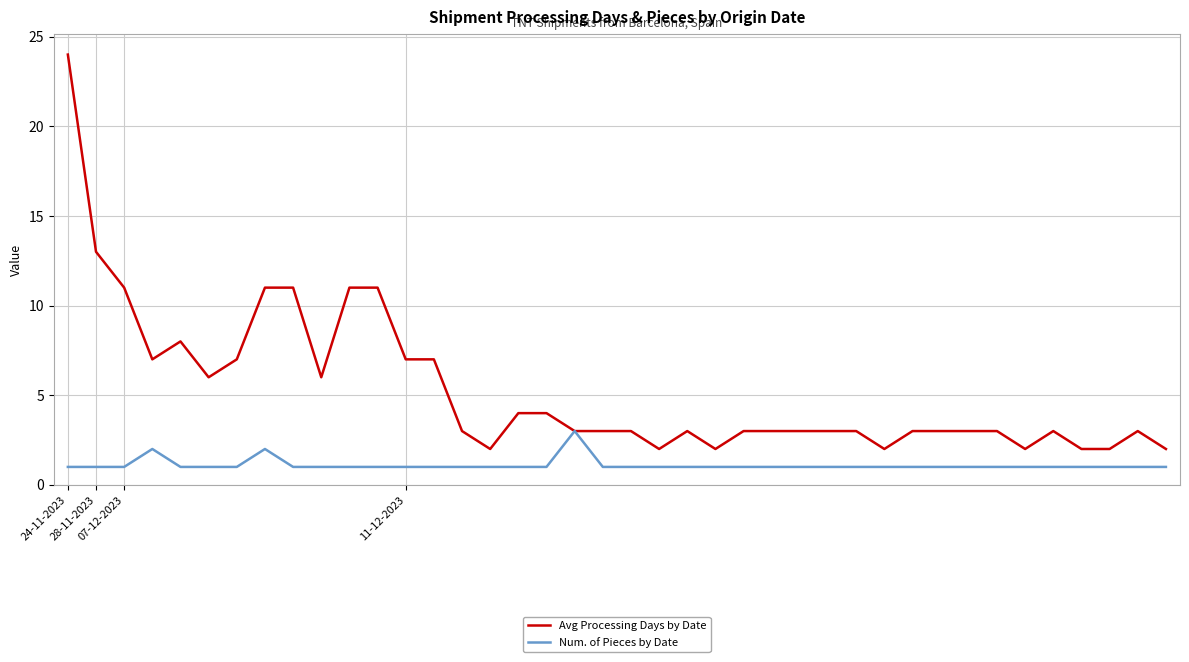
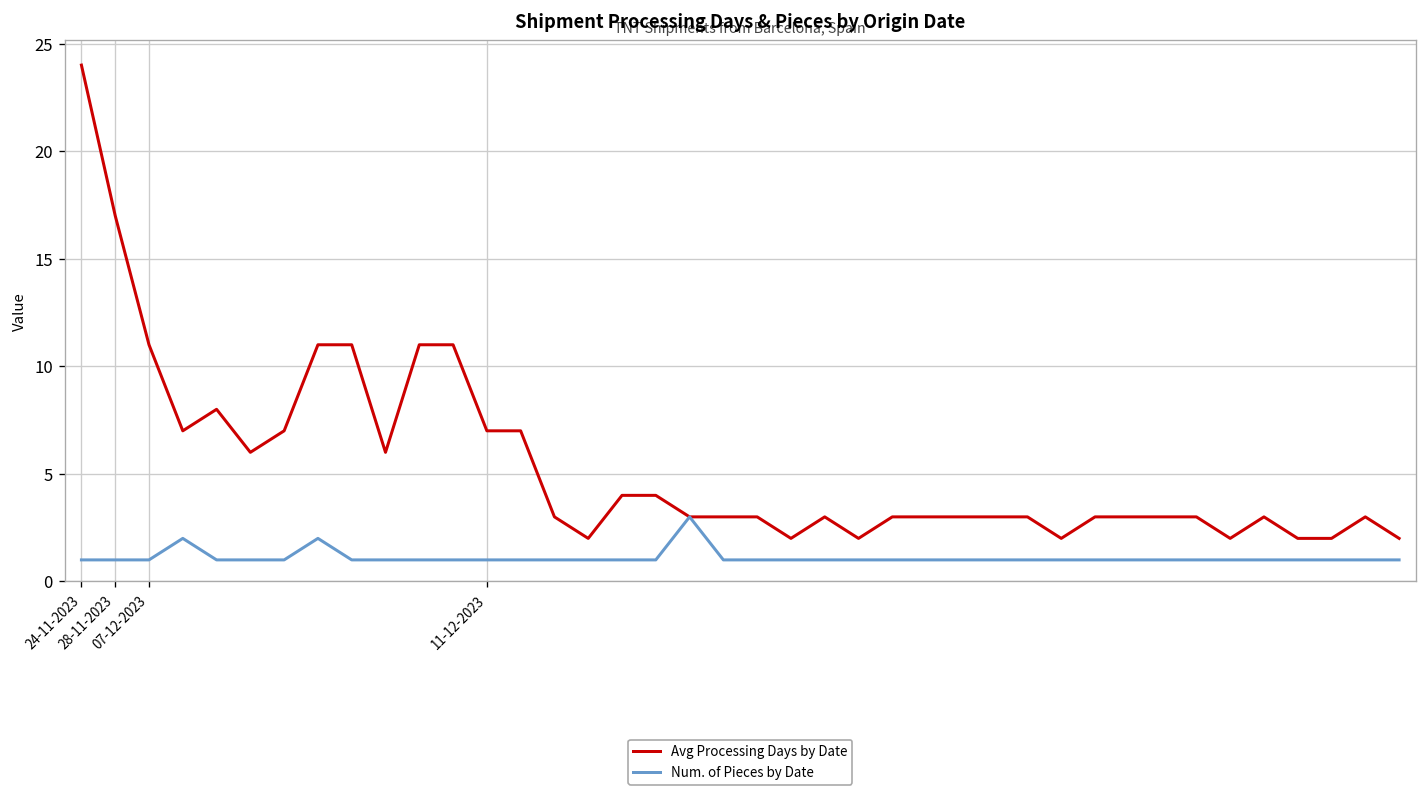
Avg Processing Days by Date, 28-11-2023: 13 -> 17
